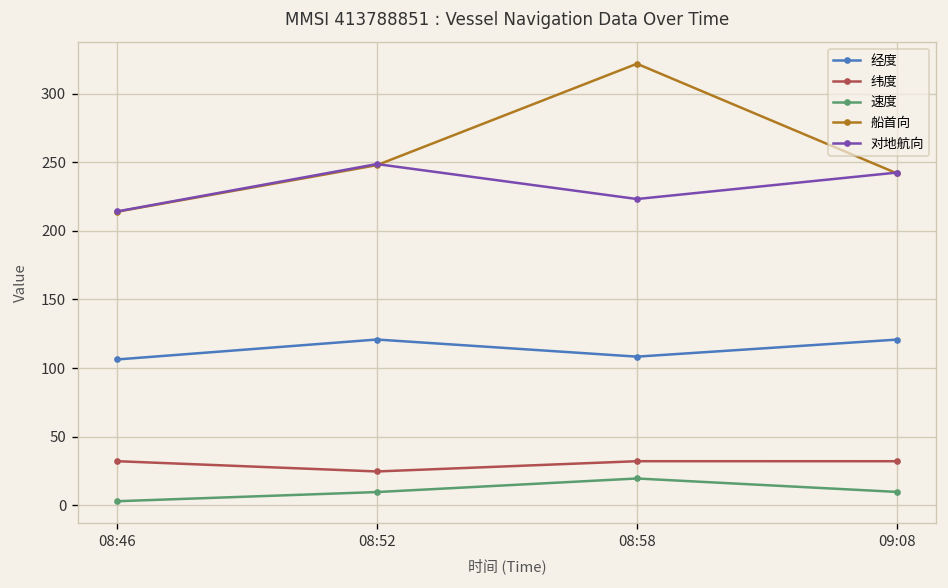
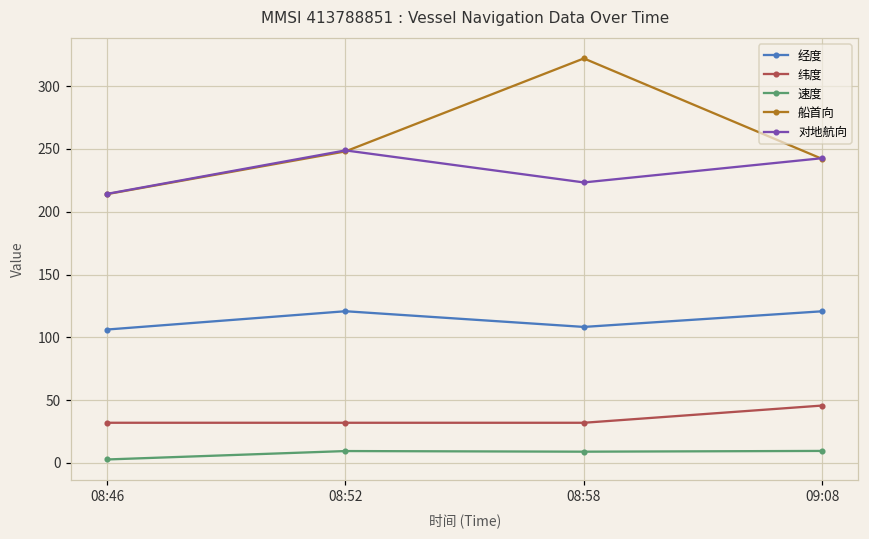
纬度, 08:52: 25 -> 32
速度, 08:58: 19 -> 9
纬度, 09:08: 32 -> 46
